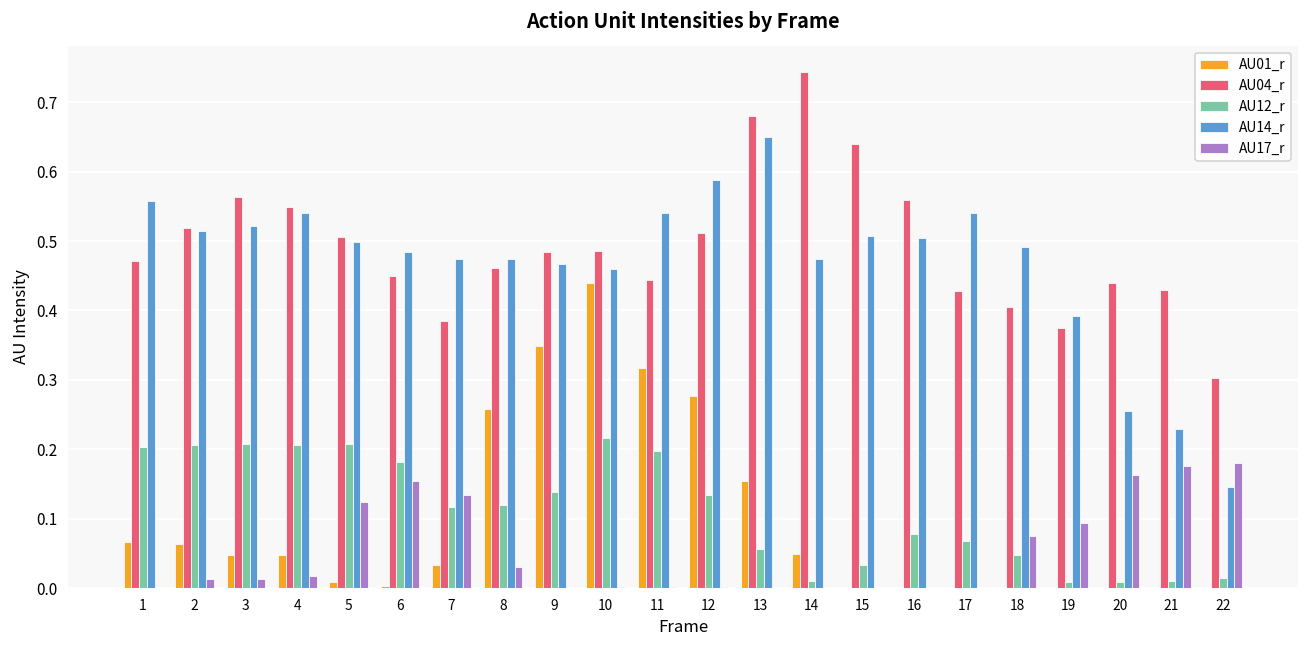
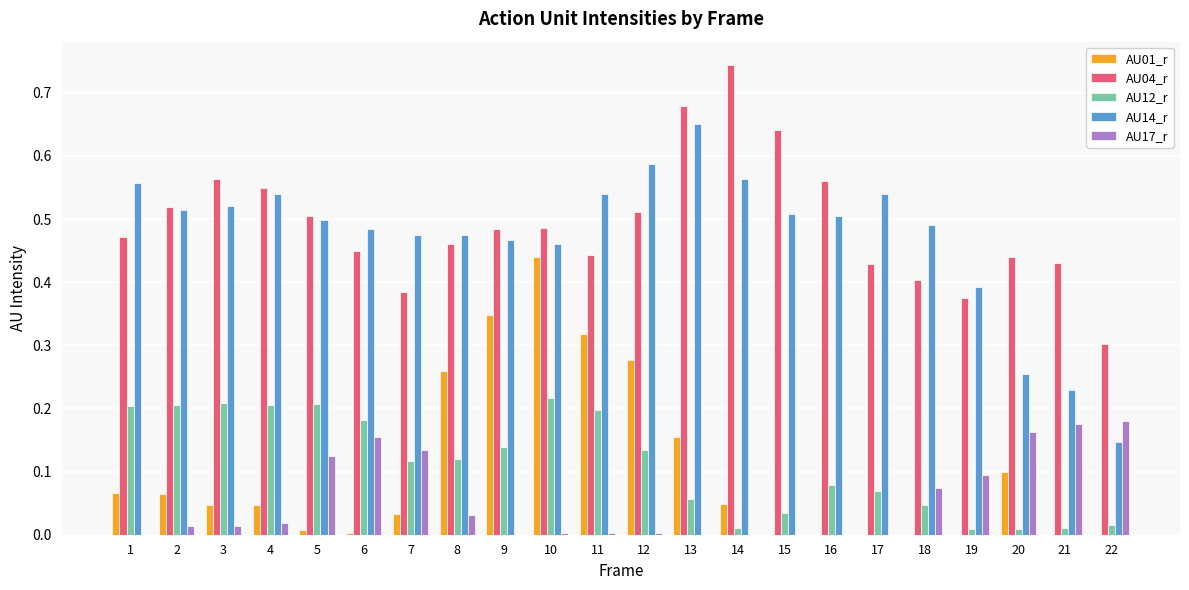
AU14_r, 14: 0.47 -> 0.56
AU01_r, 20: 0.0 -> 0.1
